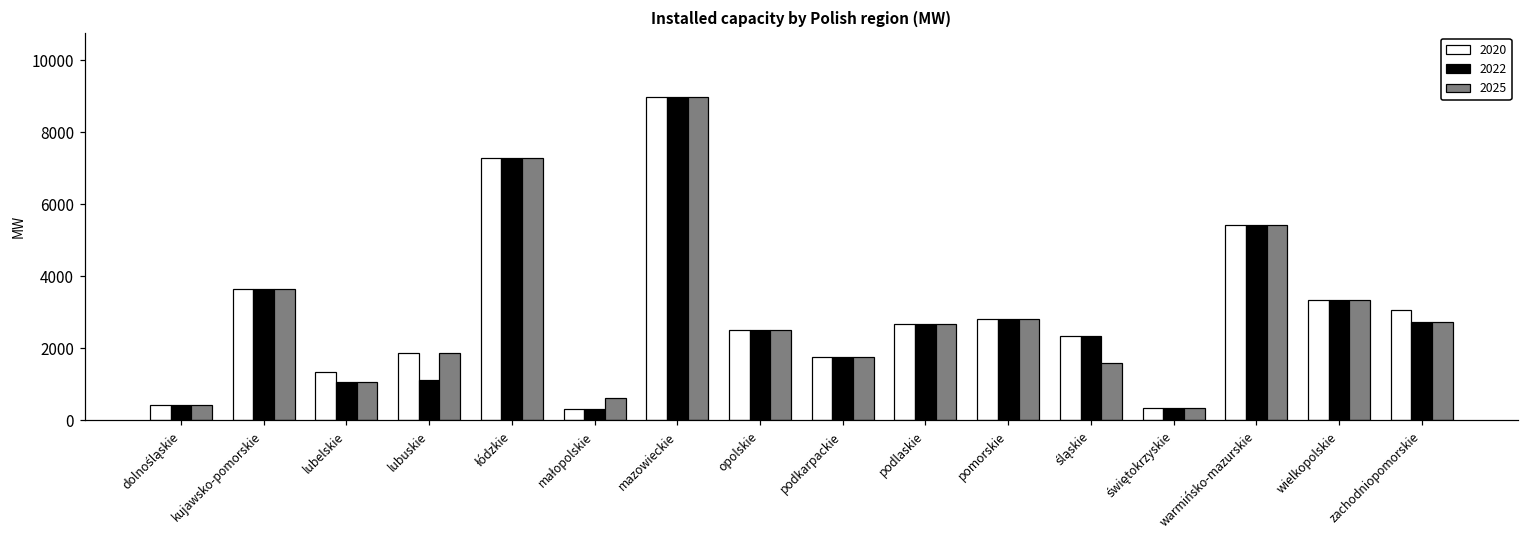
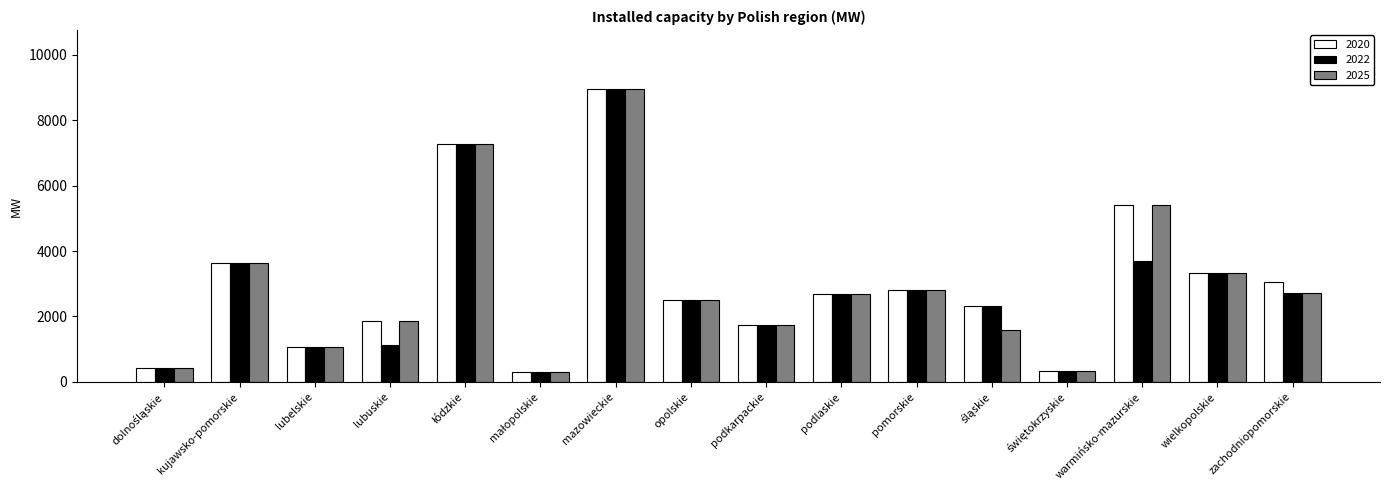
2020, lubelskie: 1300 -> 1100
2025, małopolskie: 600 -> 300
2022, warmińsko-mazurskie: 5400 -> 3700
